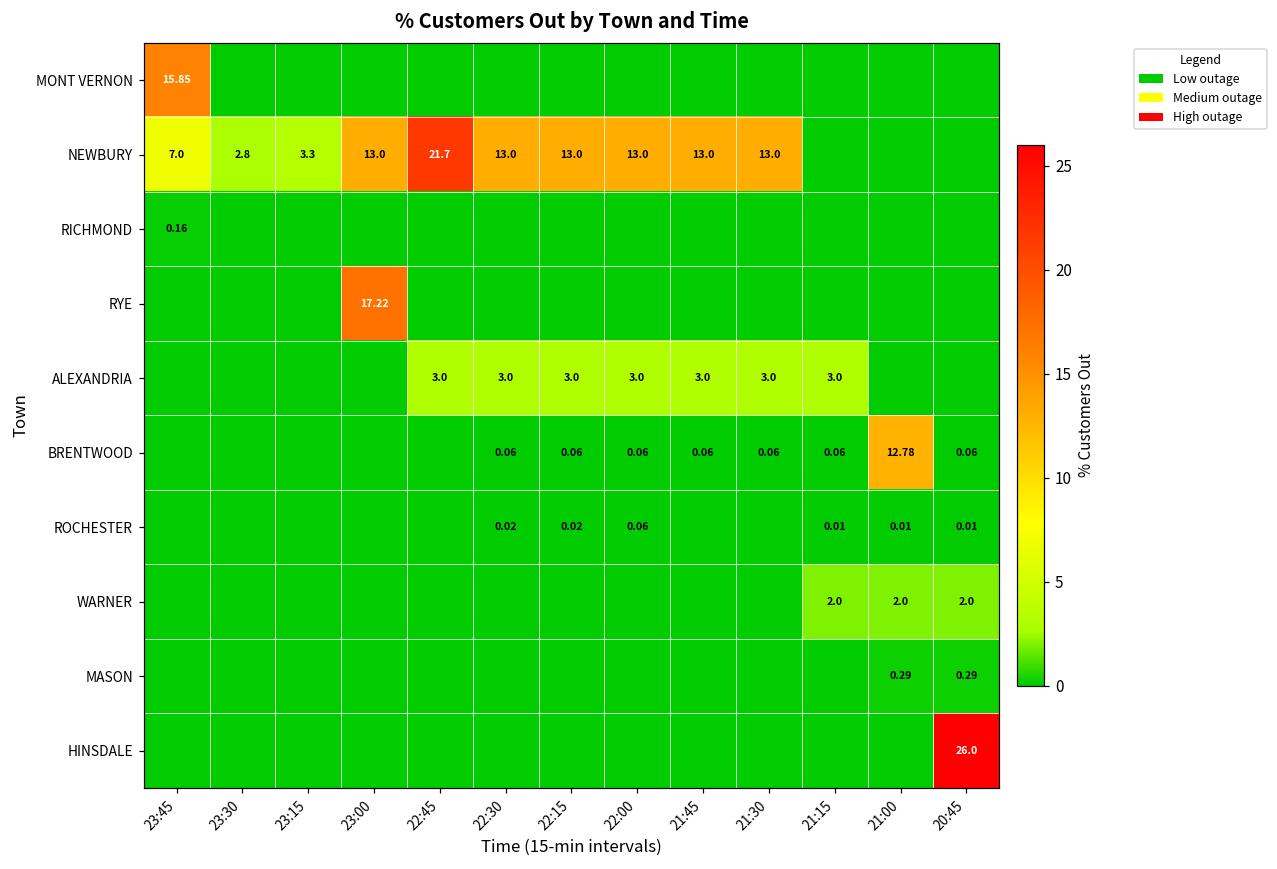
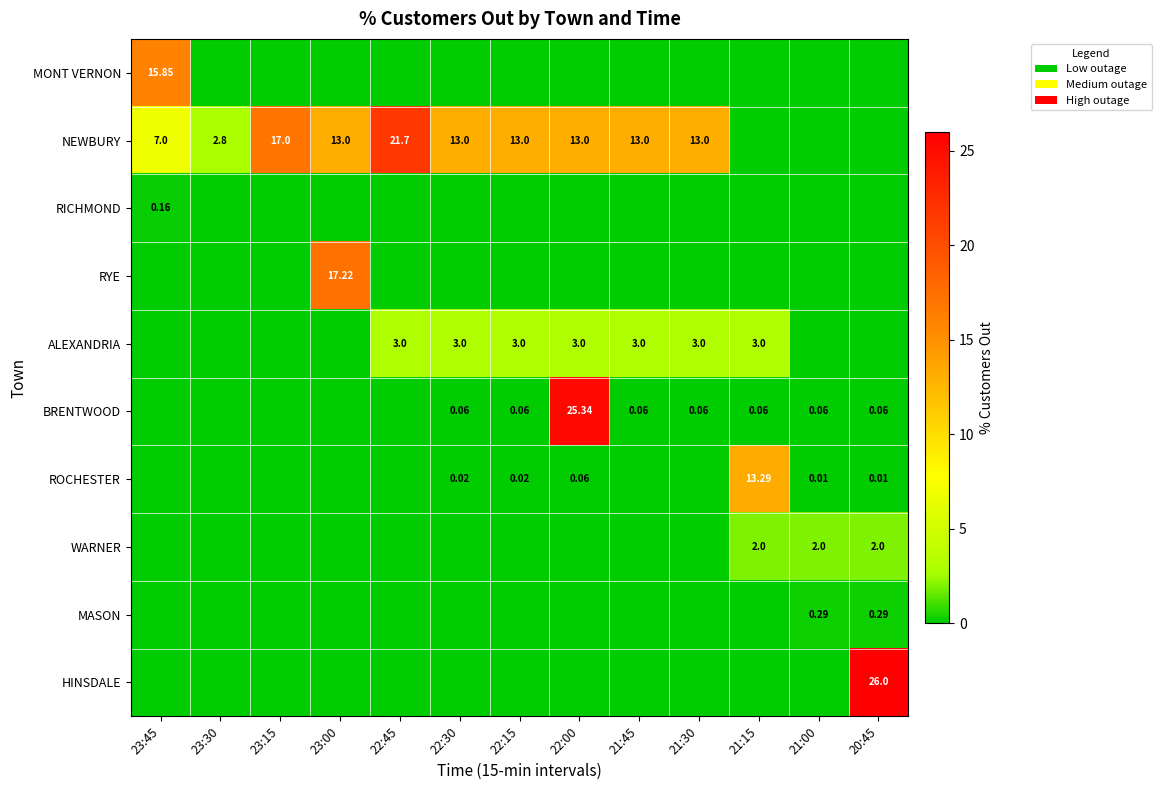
NEWBURY, 23:15: 3.3 -> 17.0
BRENTWOOD, 22:00: 0.06 -> 25.34
BRENTWOOD, 21:00: 12.78 -> 0.06
ROCHESTER, 21:15: 0.01 -> 13.29
